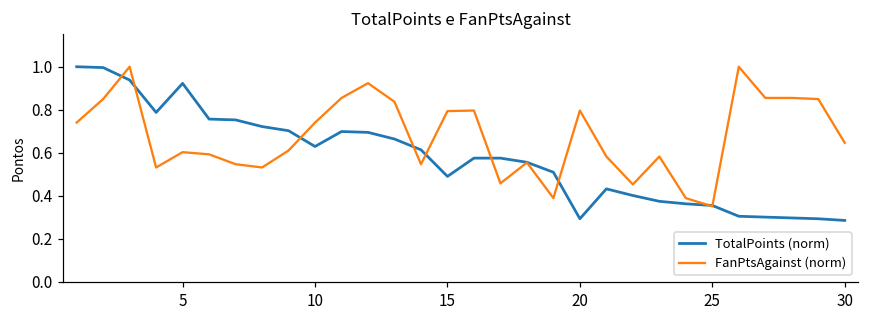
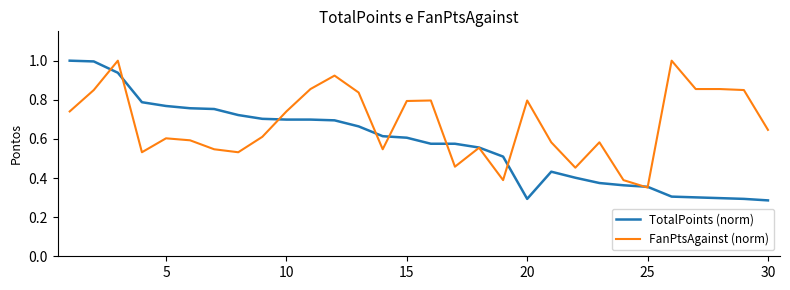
TotalPoints (norm), 5: 0.92 -> 0.77
TotalPoints (norm), 10: 0.63 -> 0.70
TotalPoints (norm), 15: 0.49 -> 0.61
